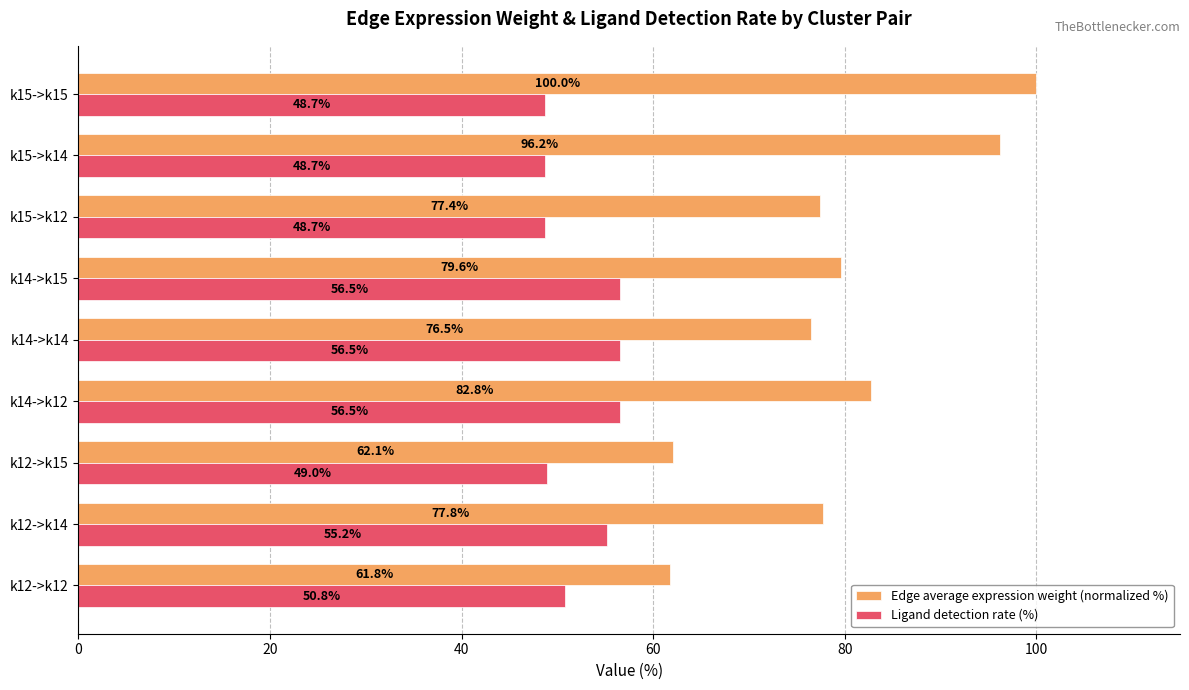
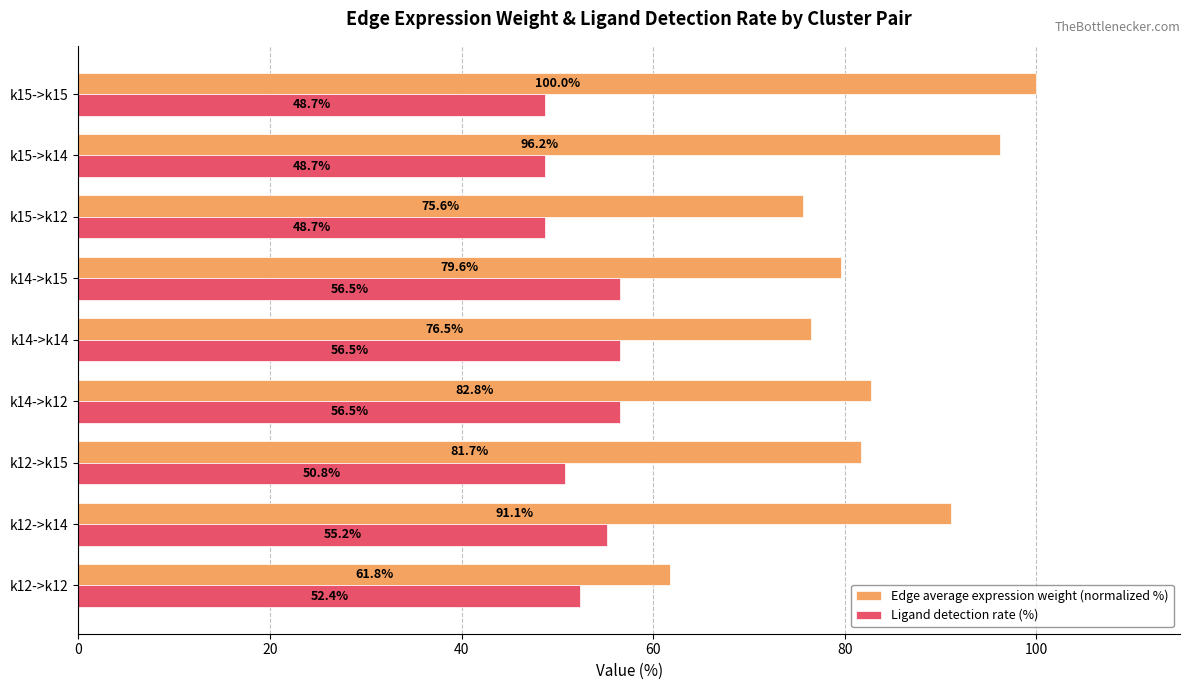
Edge average expression weight (normalized %), k15->k12: 77.4% -> 75.6%
Edge average expression weight (normalized %), k12->k15: 62.1% -> 81.7%
Ligand detection rate (%), k12->k15: 49.0% -> 50.8%
Edge average expression weight (normalized %), k12->k14: 77.8% -> 91.1%
Ligand detection rate (%), k12->k12: 50.8% -> 52.4%
